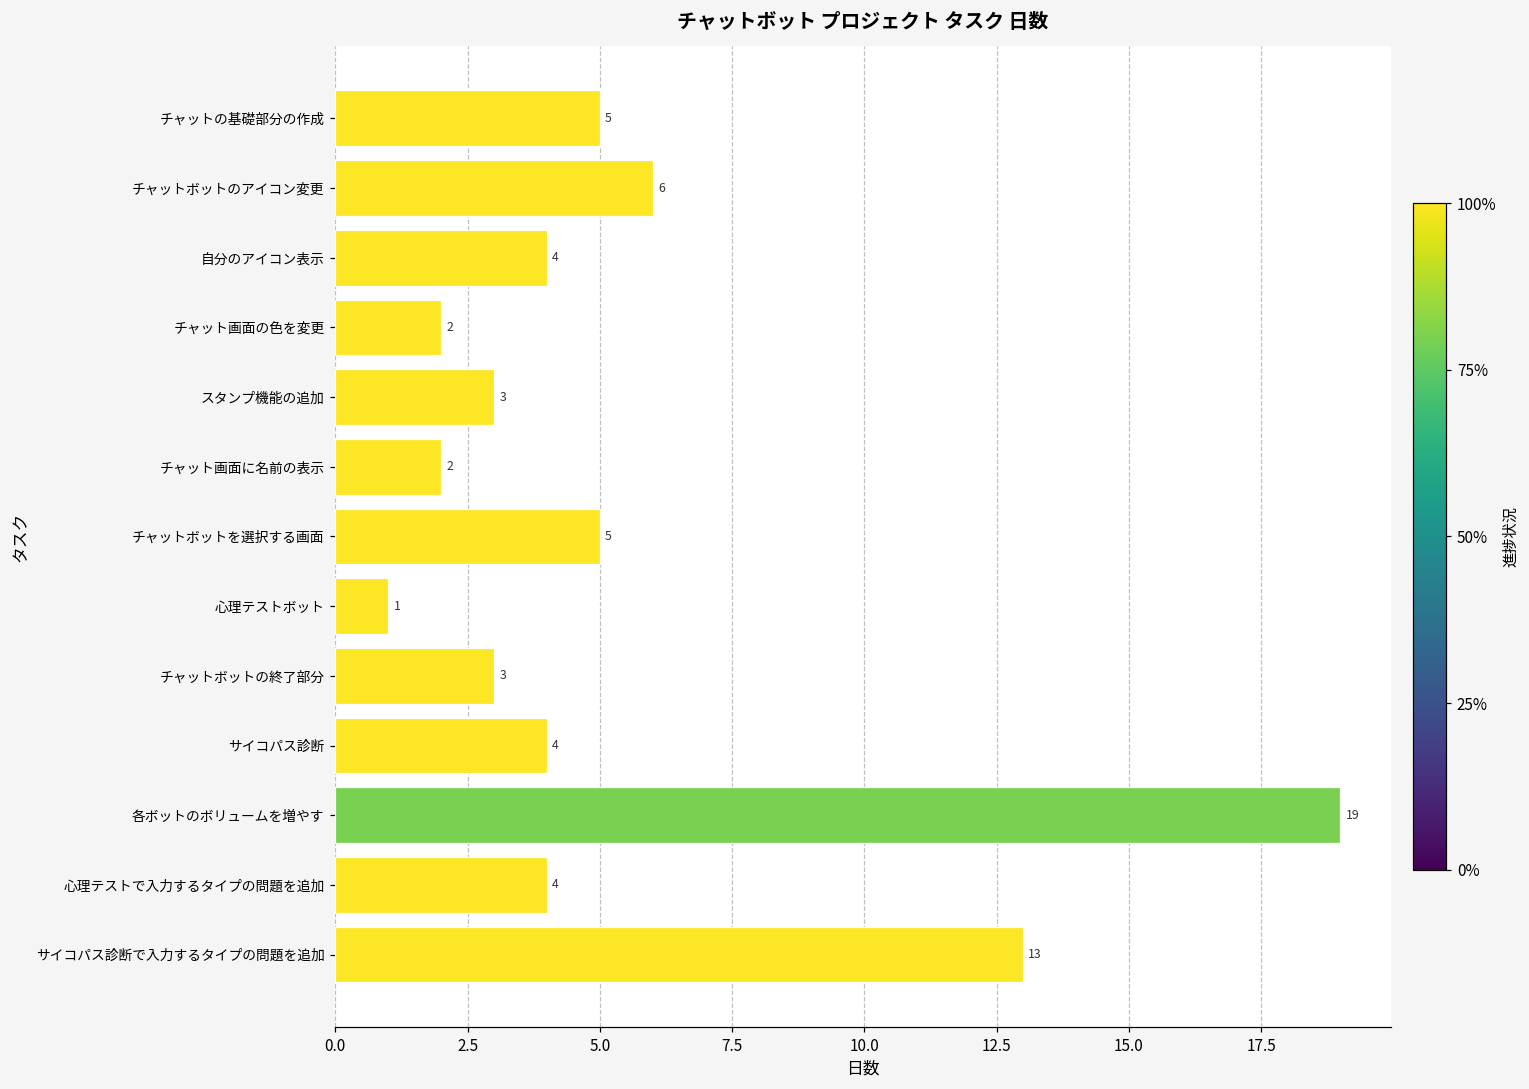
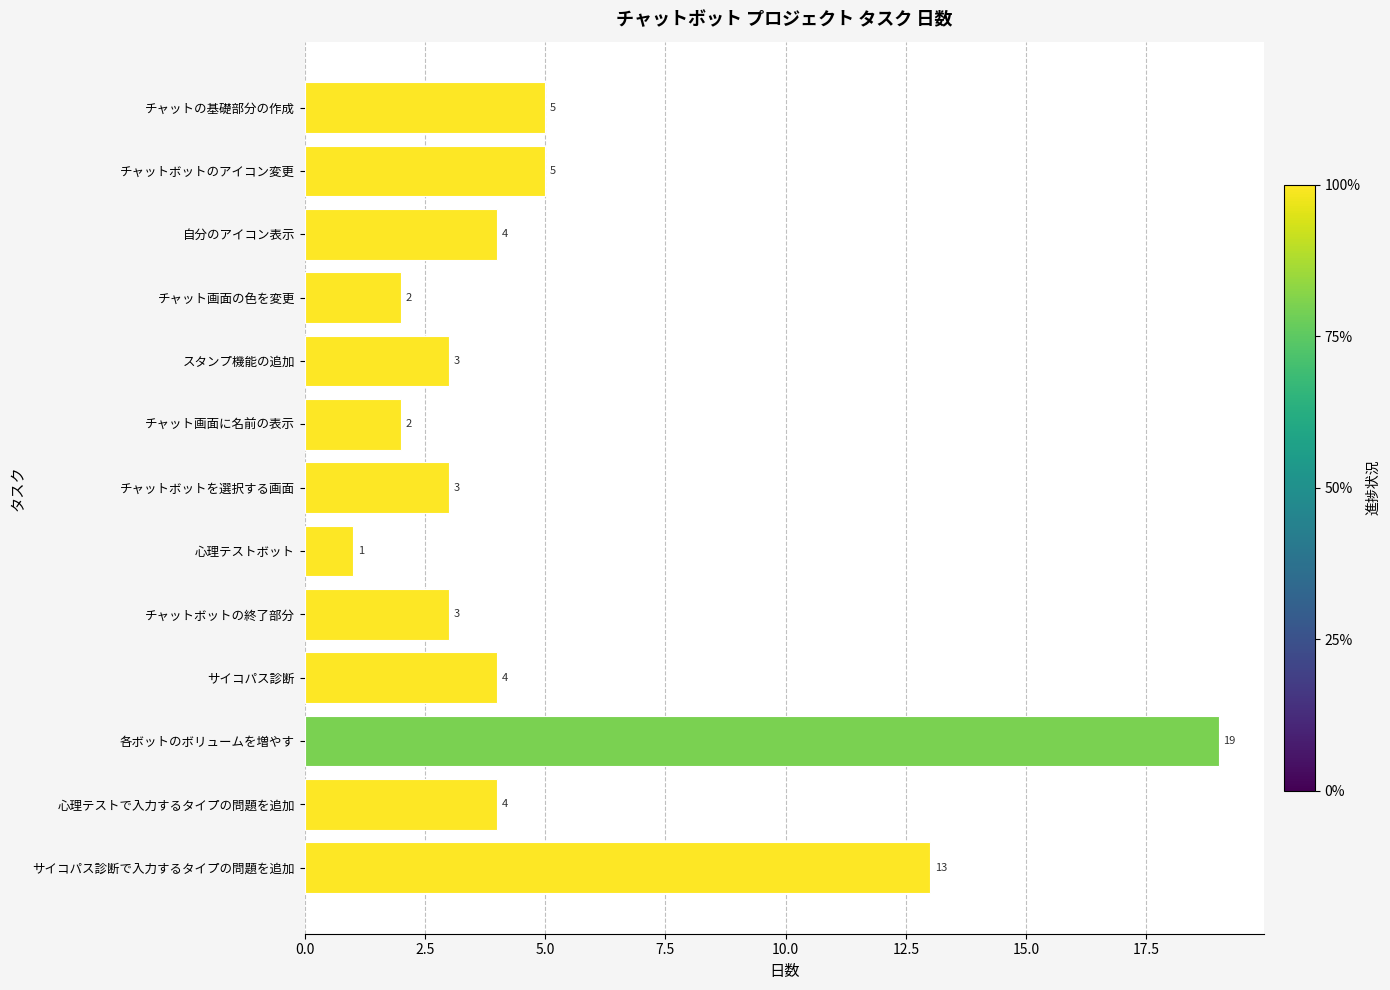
チャットボットのアイコン変更: 6 -> 5
チャットボットを選択する画面: 5 -> 3
